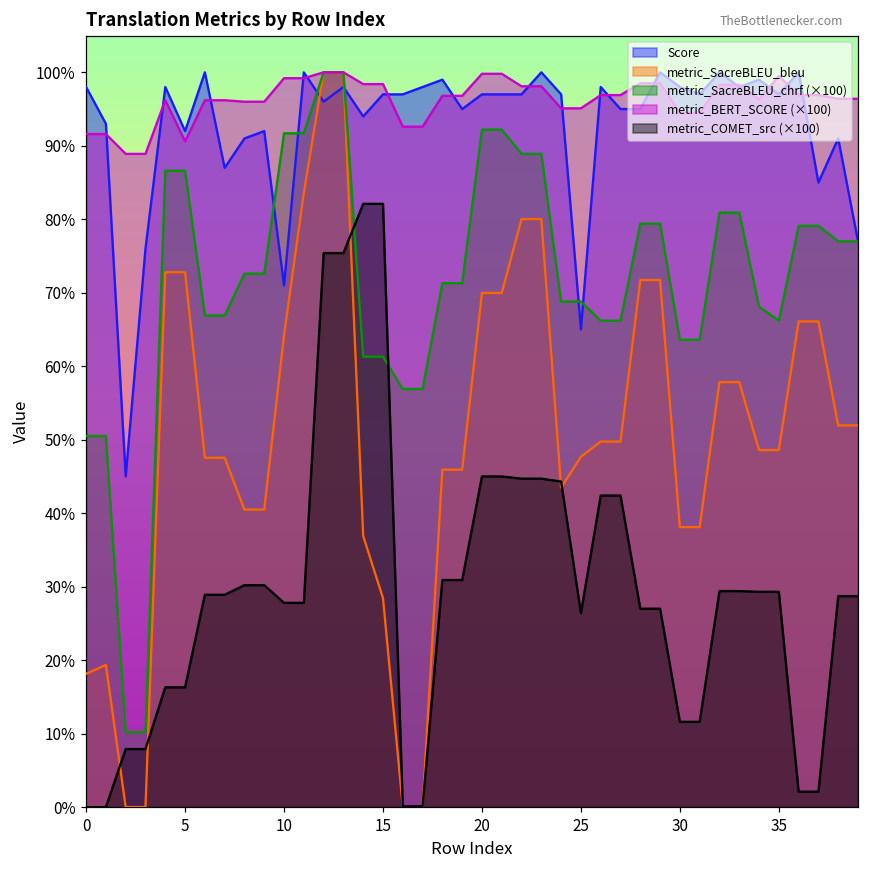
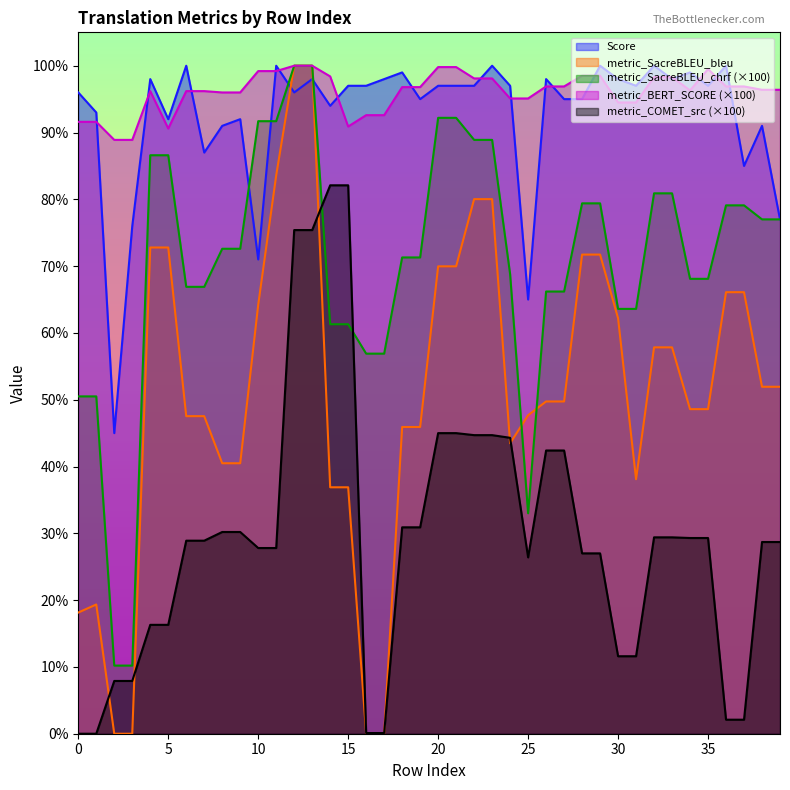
Score, 0: 98% -> 96%
metric_SacreBLEU_bleu, 15: 28% -> 37%
metric_BERT_SCORE (×100), 15: 98% -> 91%
metric_SacreBLEU_chrf (×100), 25: 69% -> 33%
metric_SacreBLEU_bleu, 30: 38% -> 62%
metric_SacreBLEU_chrf (×100), 35: 66% -> 68%
